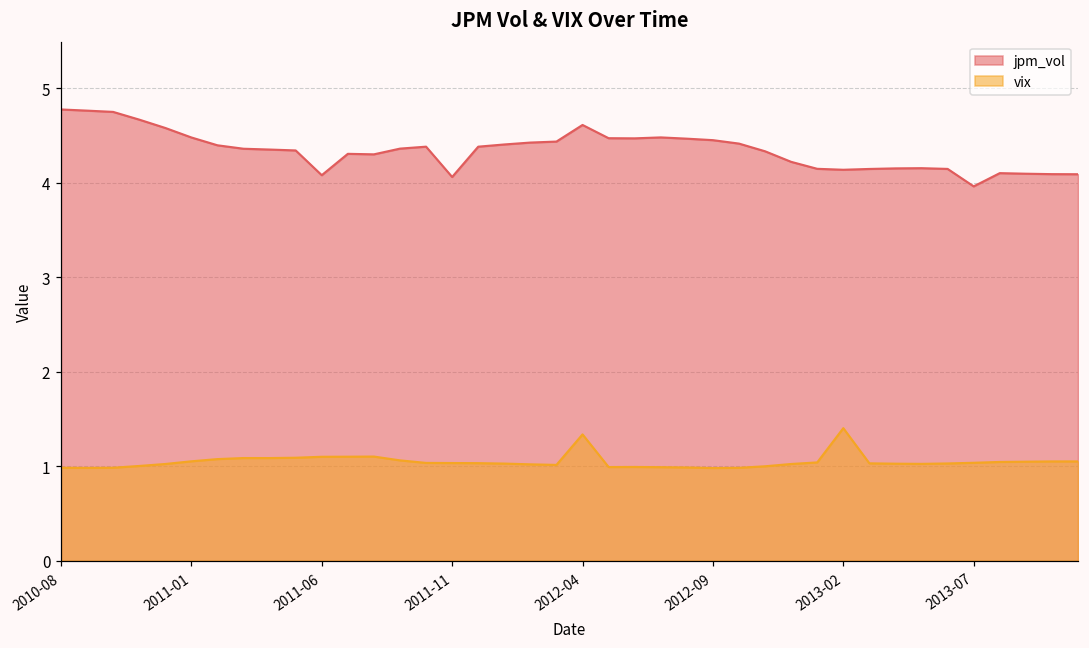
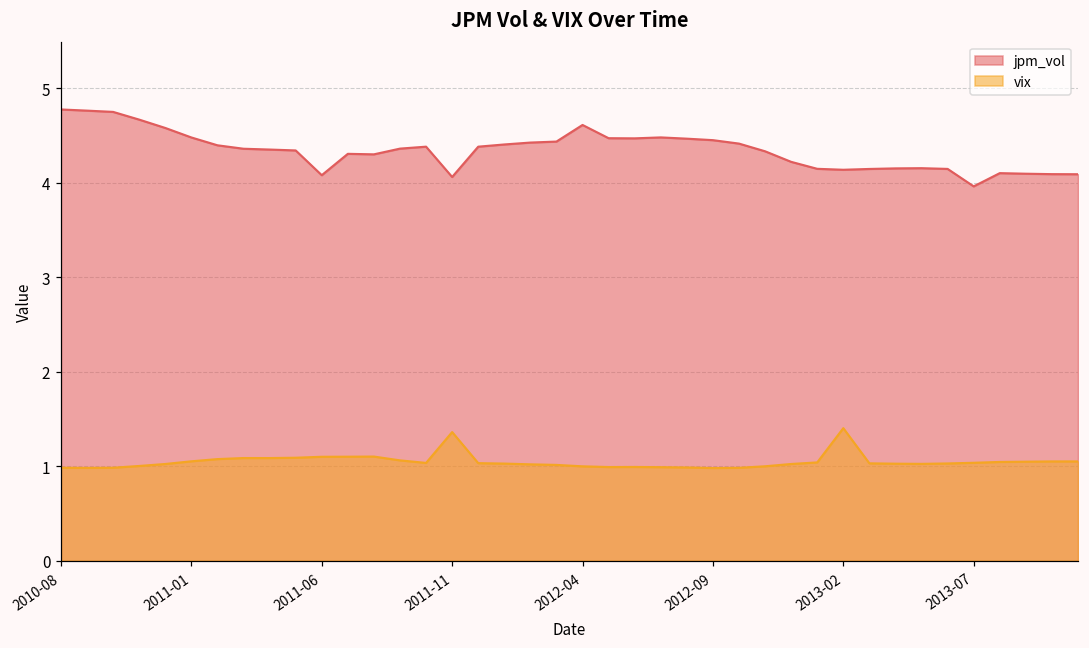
vix, 2011-11: 1.0 -> 1.4
vix, 2012-04: 1.3 -> 1.0
